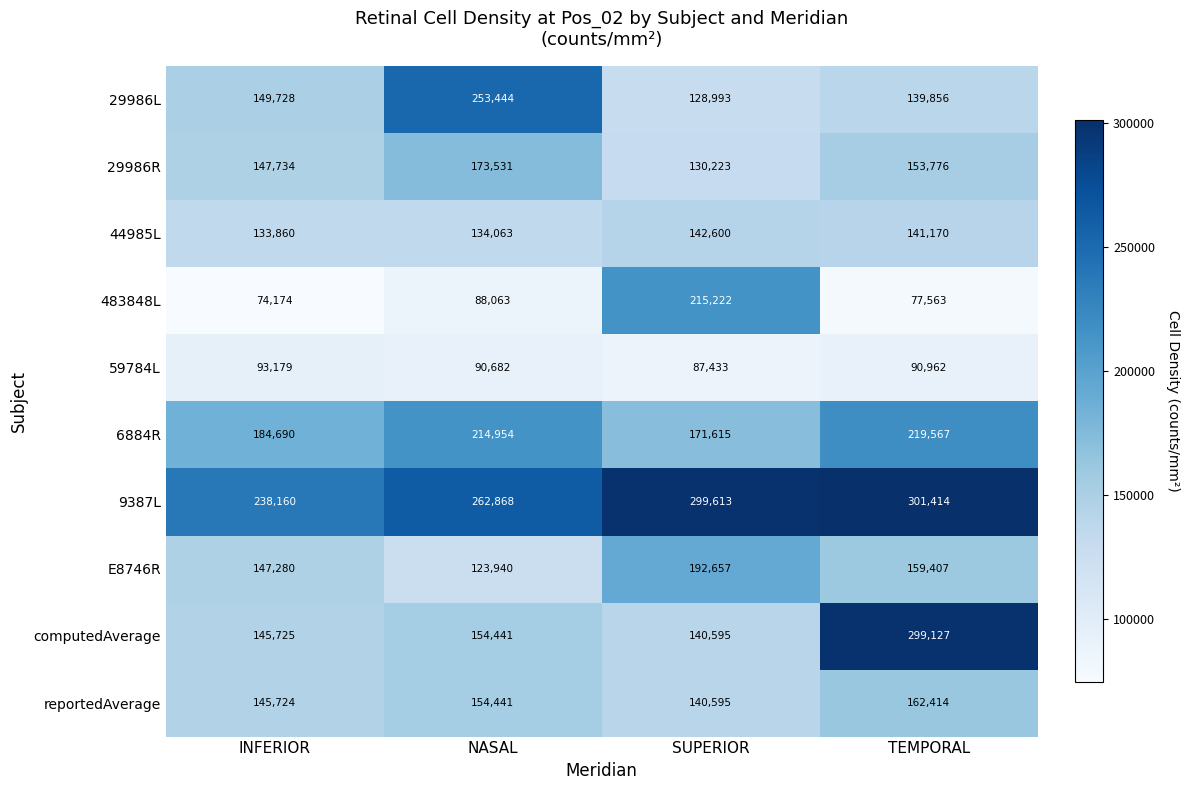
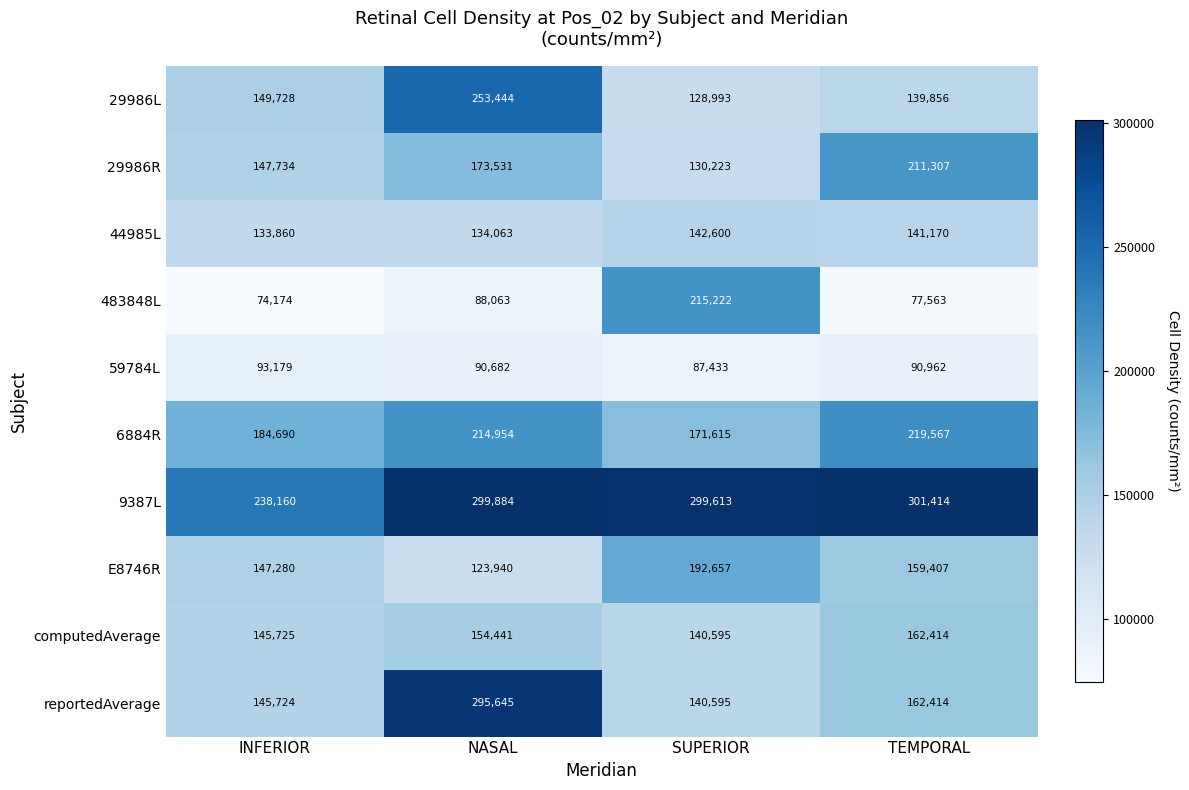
29986R, TEMPORAL: 153,776 -> 211,307
9387L, NASAL: 262,868 -> 299,884
computedAverage, TEMPORAL: 299,127 -> 162,414
reportedAverage, NASAL: 154,441 -> 295,645
